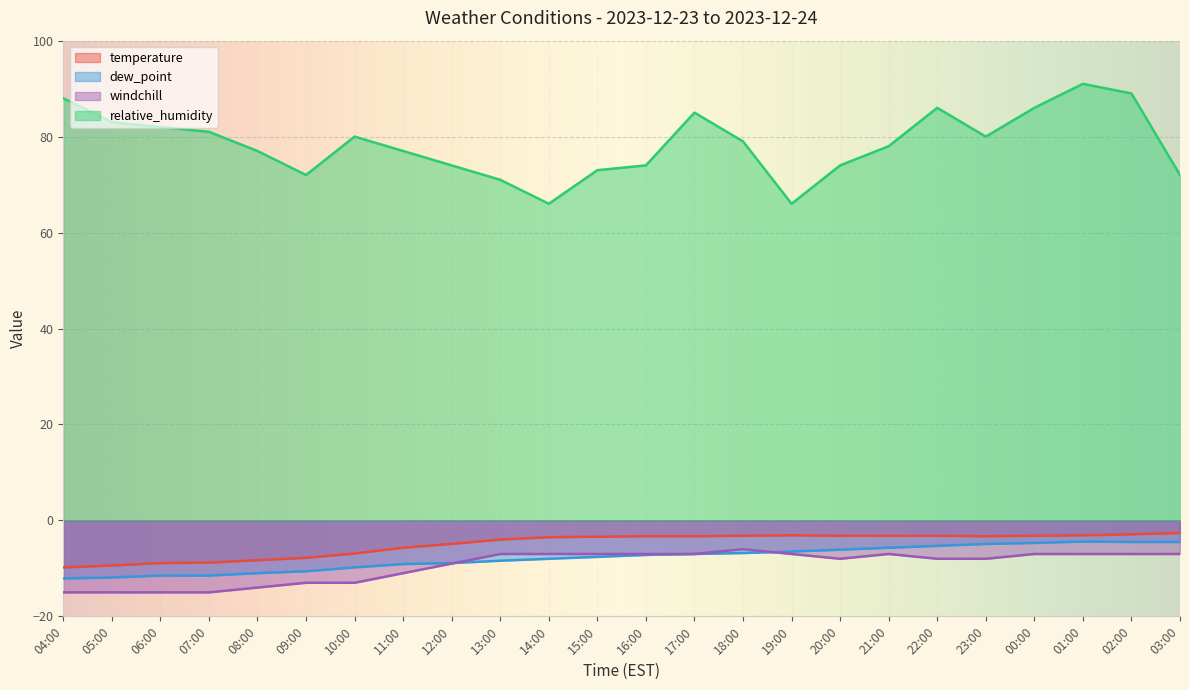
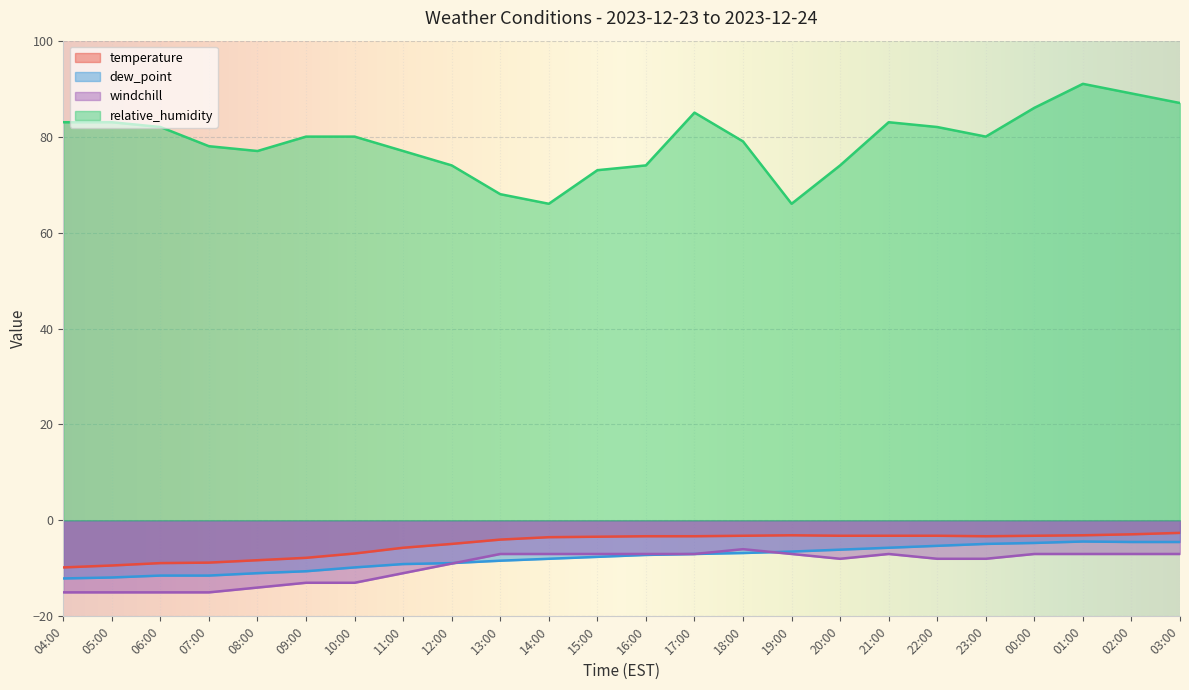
relative_humidity, 04:00: 88 -> 83
relative_humidity, 07:00: 81 -> 78
relative_humidity, 09:00: 72 -> 80
relative_humidity, 13:00: 71 -> 68
relative_humidity, 21:00: 78 -> 83
relative_humidity, 22:00: 86 -> 82
relative_humidity, 03:00: 72 -> 87
